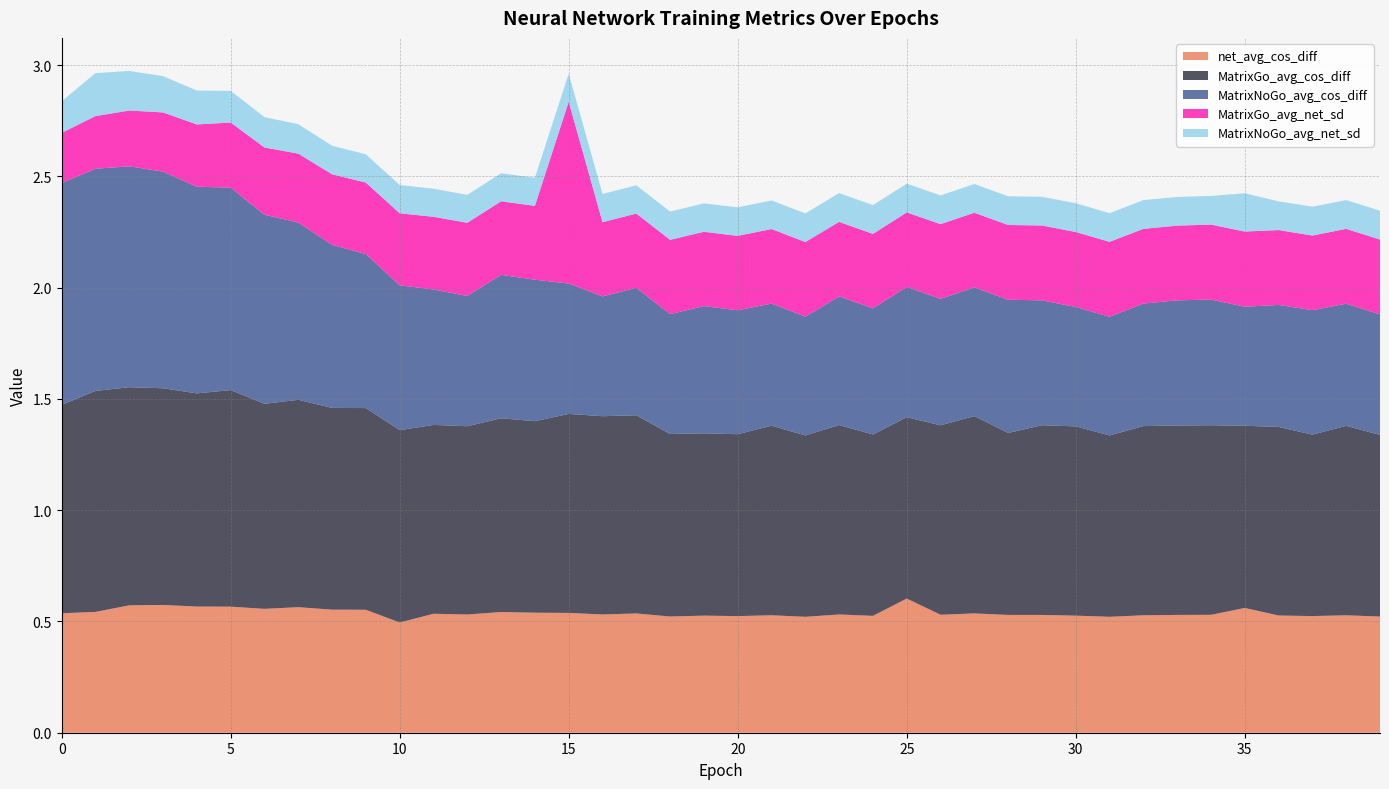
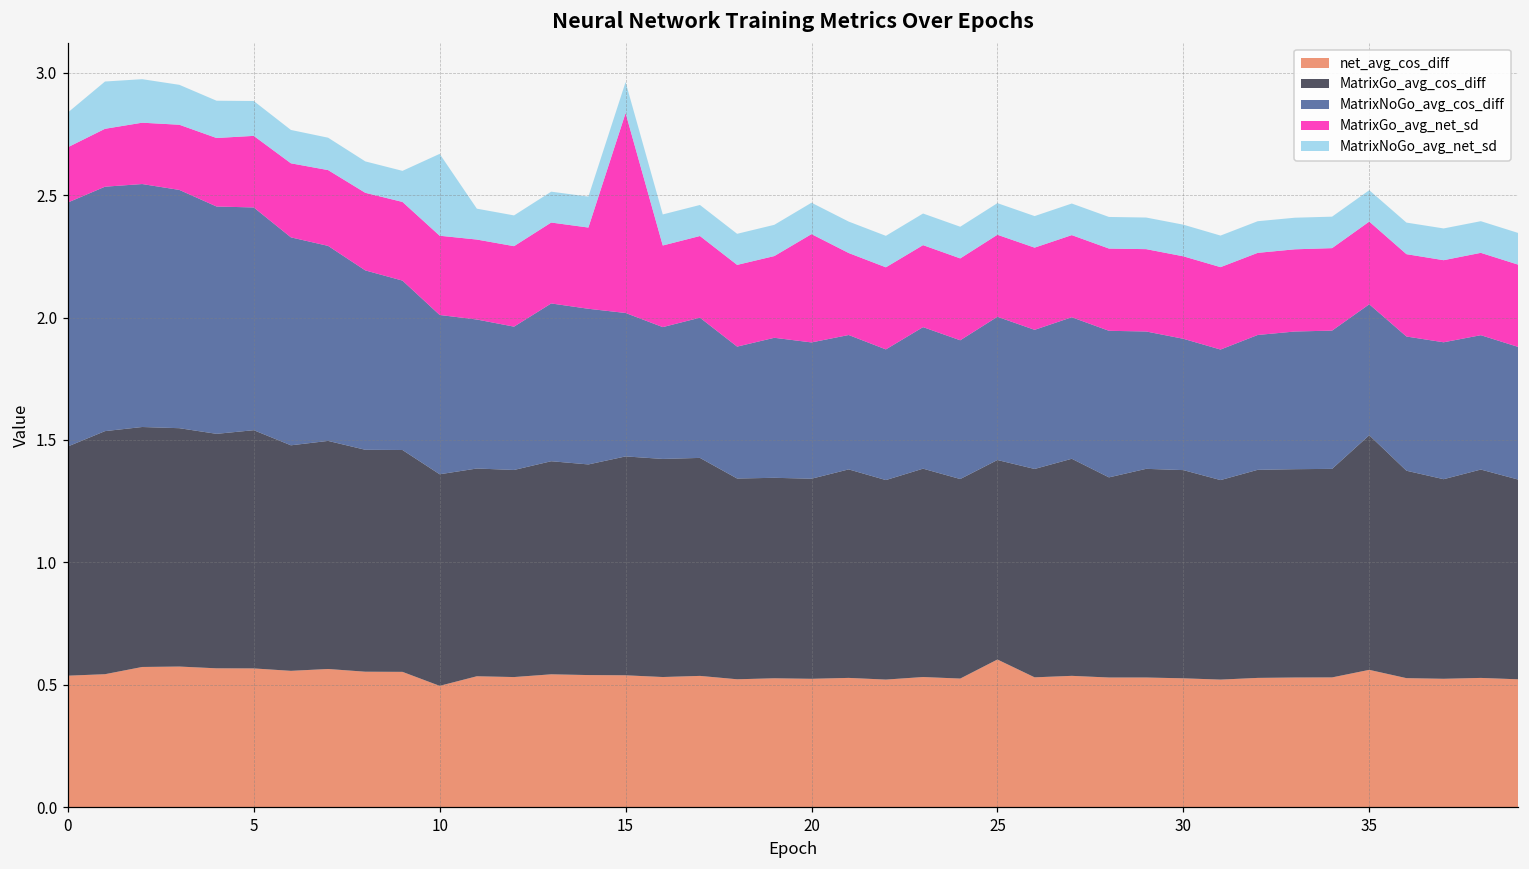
MatrixNoGo_avg_net_sd, 10: 0.13 -> 0.33
MatrixGo_avg_net_sd, 20: 0.33 -> 0.44
MatrixGo_avg_cos_diff, 35: 0.82 -> 0.96
MatrixNoGo_avg_net_sd, 35: 0.17 -> 0.13
